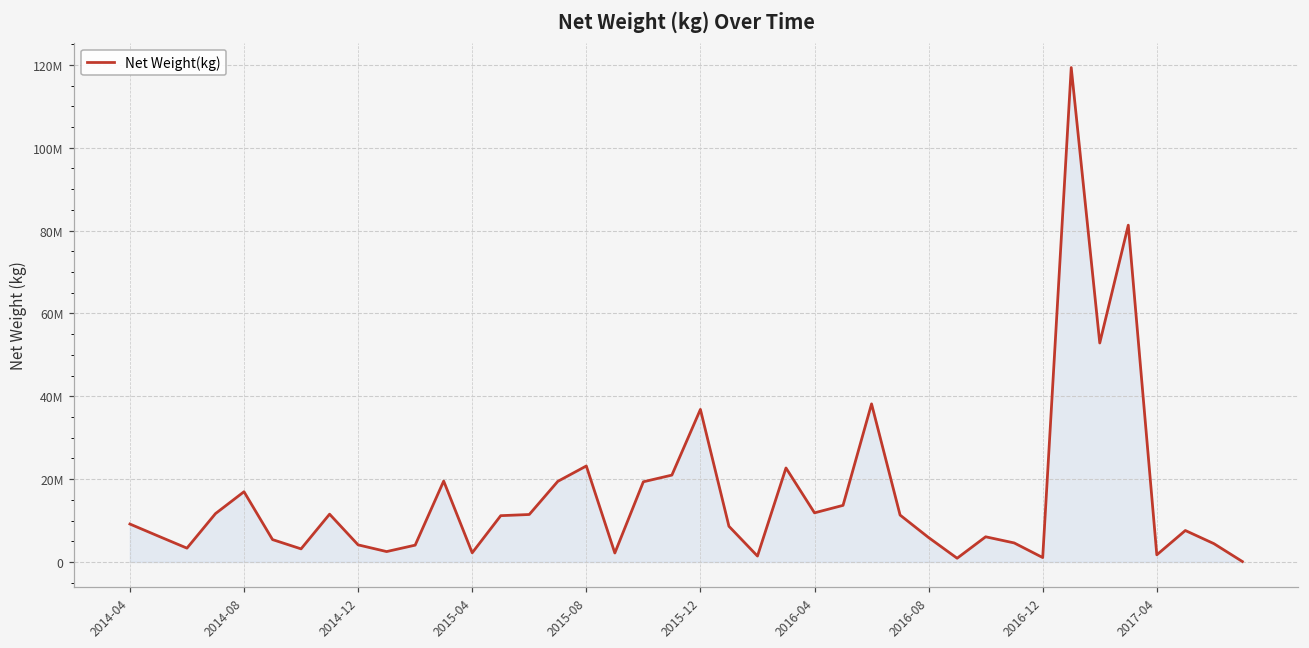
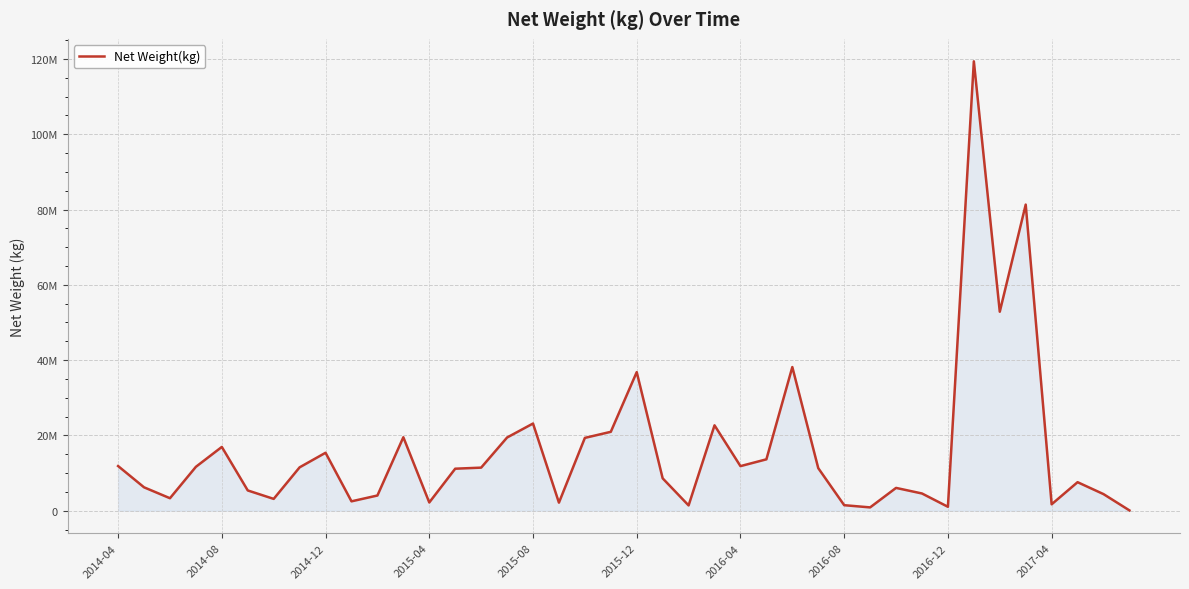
2014-04: 9000000 -> 12000000
2014-12: 4000000 -> 15000000
2016-08: 6000000 -> 1000000
